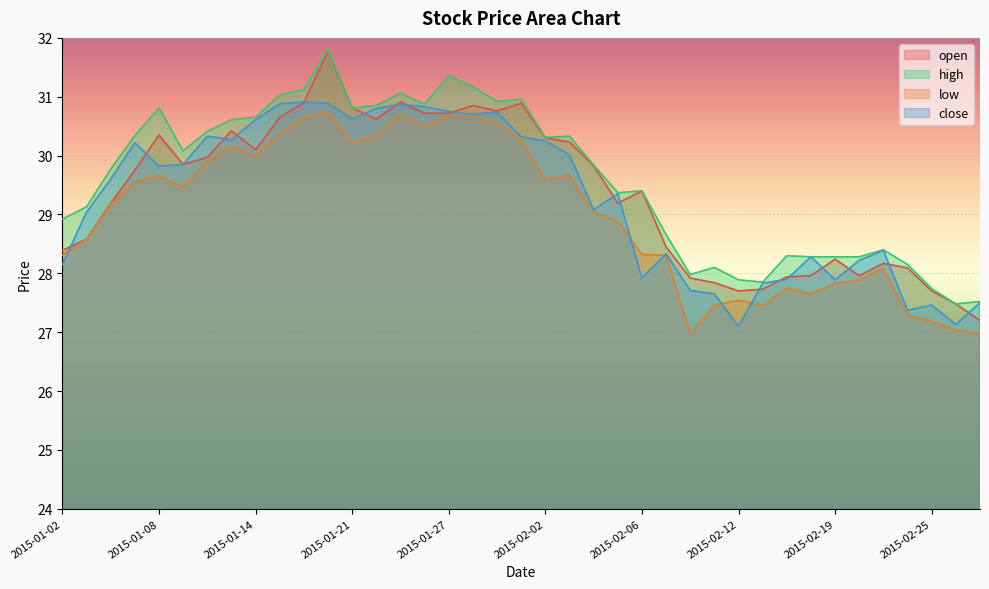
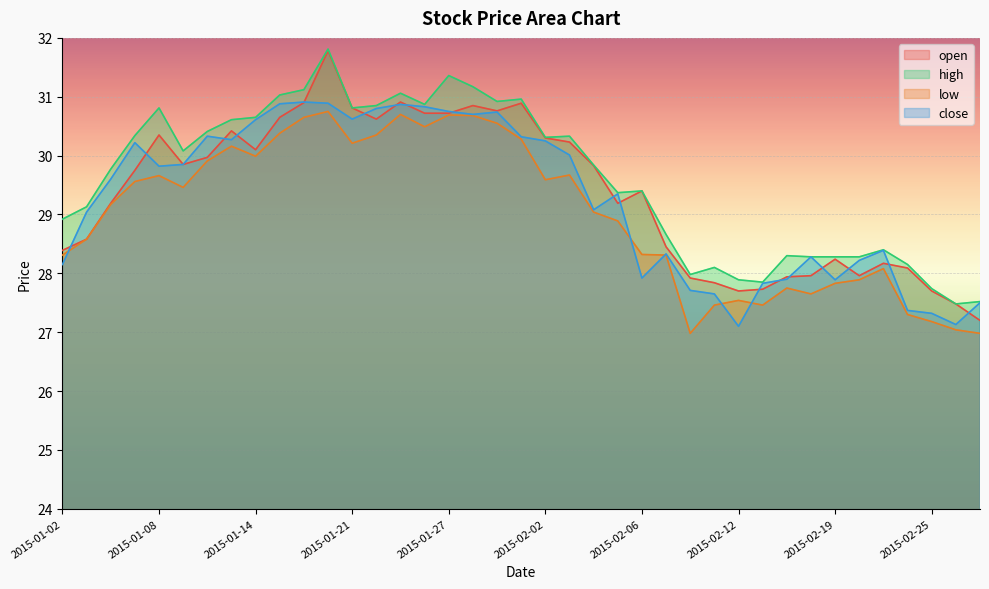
close, 2015-02-25: 27.5 -> 27.3
